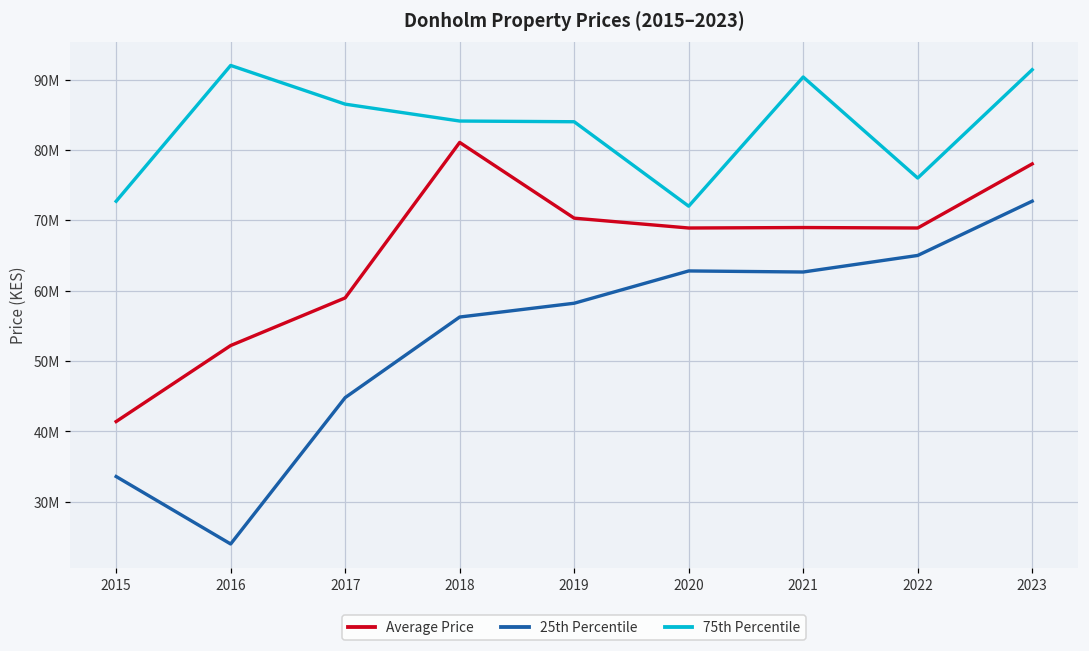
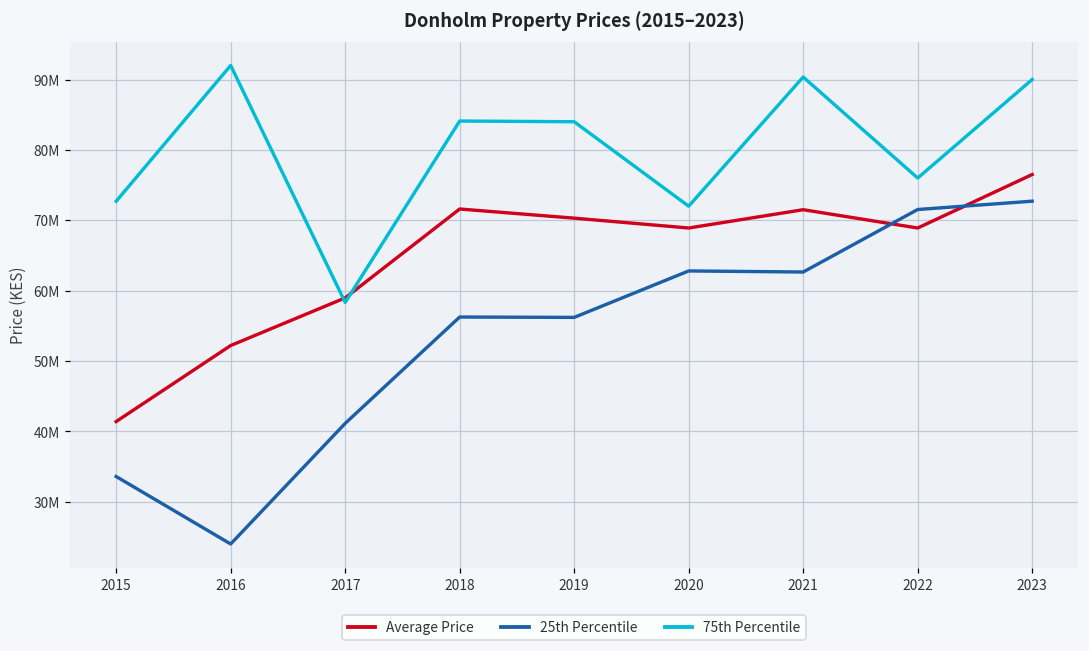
25th Percentile, 2017: 45000000 -> 41000000
75th Percentile, 2017: 87000000 -> 58000000
Average Price, 2018: 81000000 -> 72000000
25th Percentile, 2019: 58000000 -> 56000000
Average Price, 2021: 69000000 -> 72000000
25th Percentile, 2022: 65000000 -> 72000000
Average Price, 2023: 78000000 -> 77000000
75th Percentile, 2023: 91000000 -> 90000000
